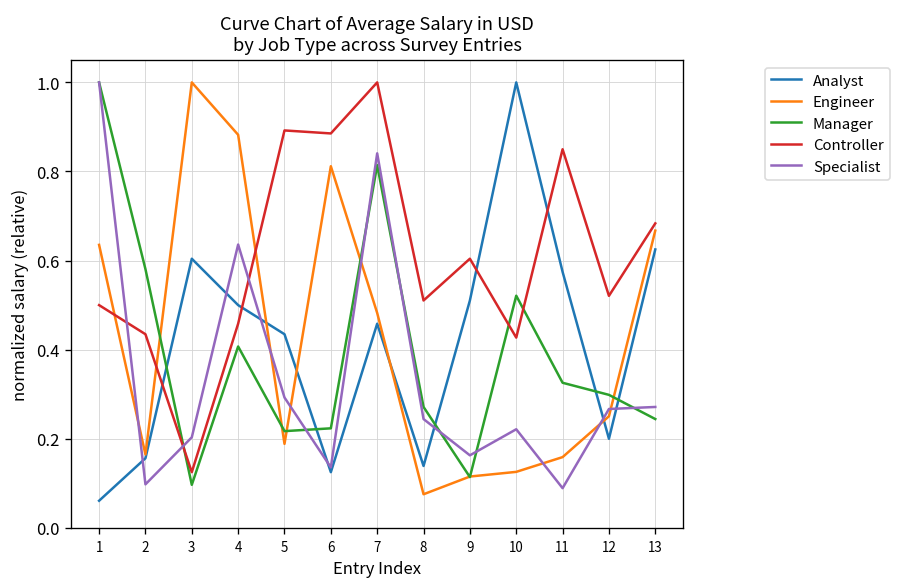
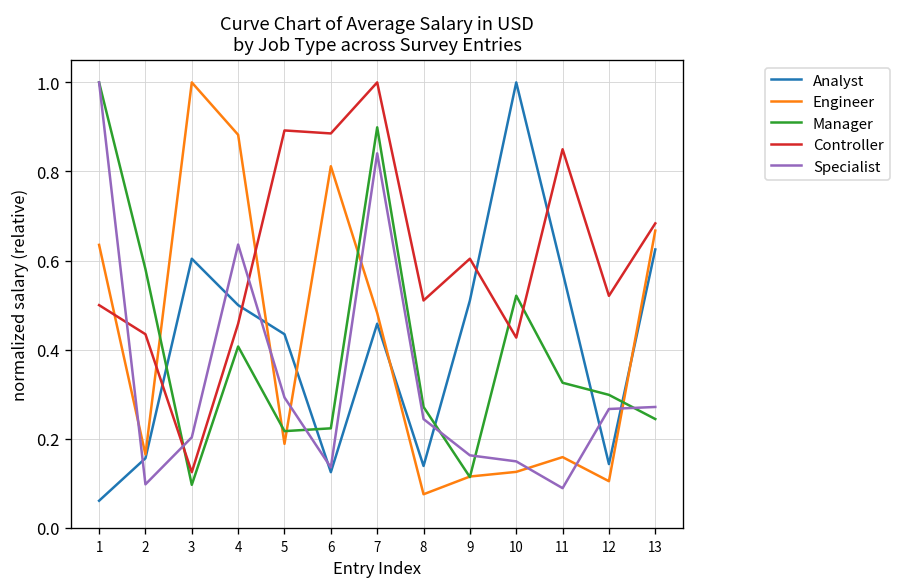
Manager, 7: 0.81 -> 0.90
Specialist, 10: 0.22 -> 0.15
Analyst, 12: 0.20 -> 0.14
Engineer, 12: 0.25 -> 0.10
